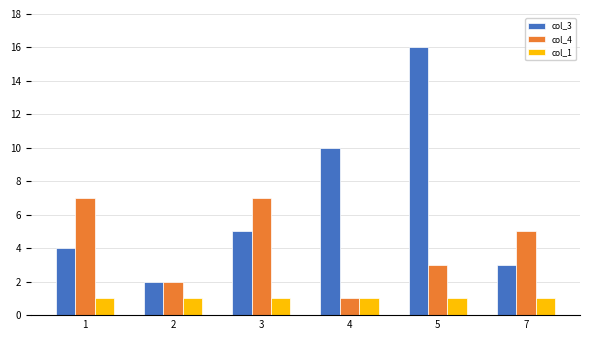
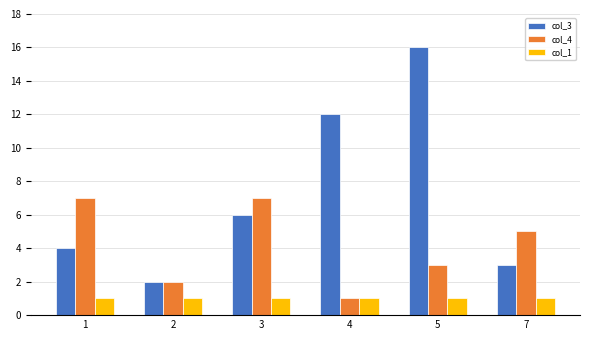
col_3, 3: 5 -> 6
col_3, 4: 10 -> 12
